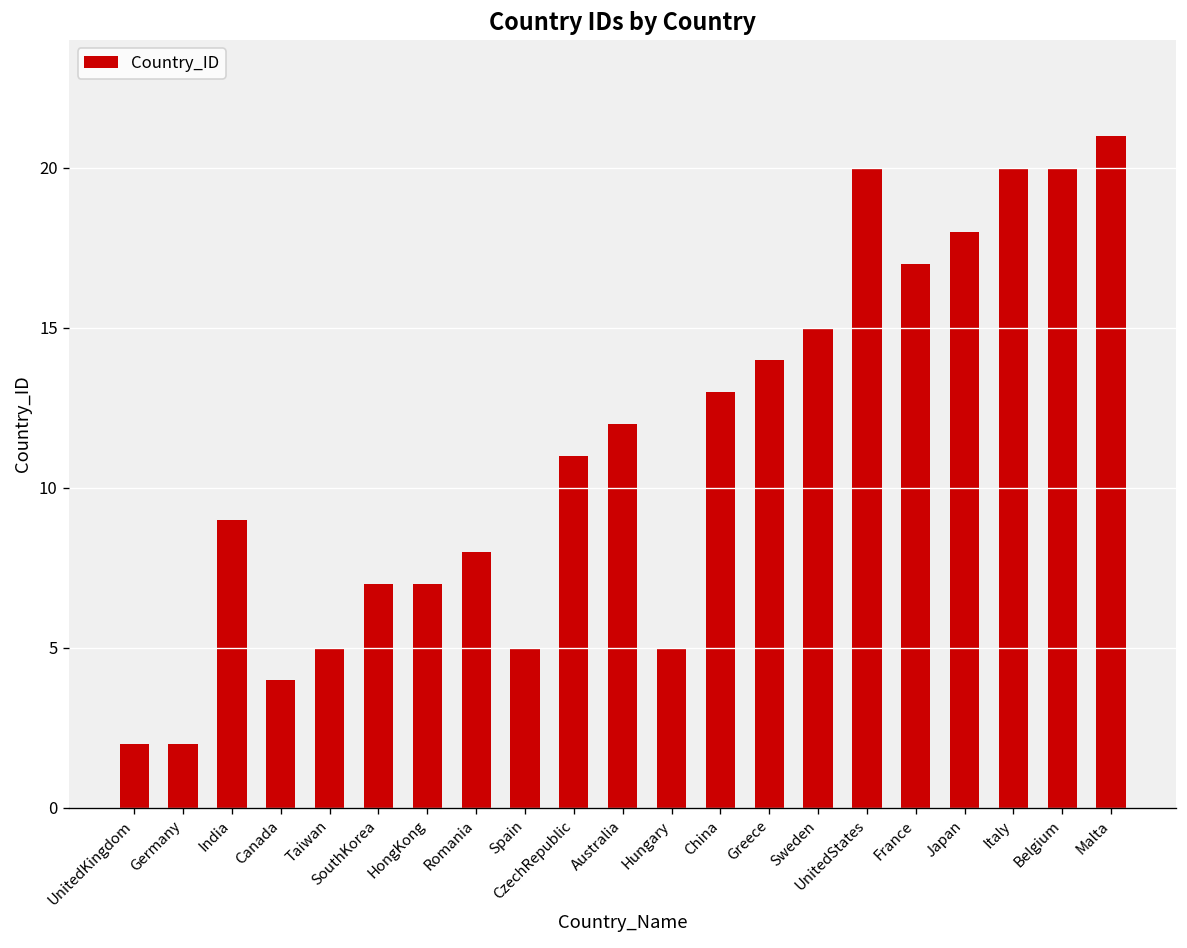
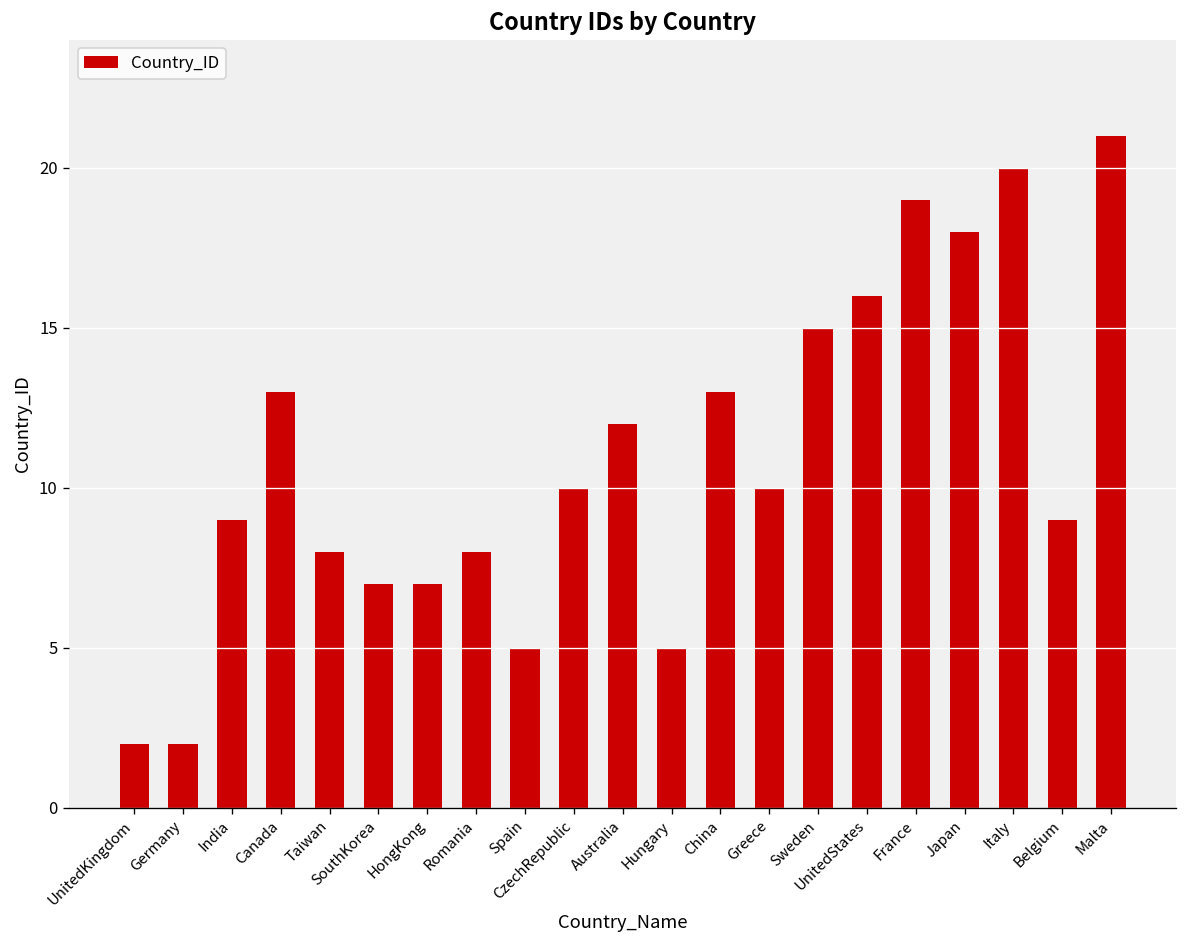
Canada: 4 -> 13
Taiwan: 5 -> 8
CzechRepublic: 11 -> 10
Greece: 14 -> 10
UnitedStates: 20 -> 16
France: 17 -> 19
Belgium: 20 -> 9
